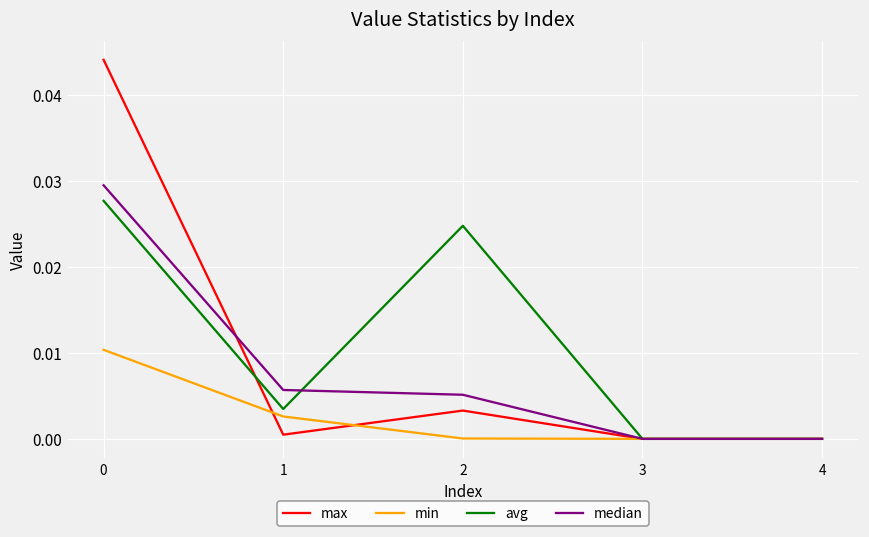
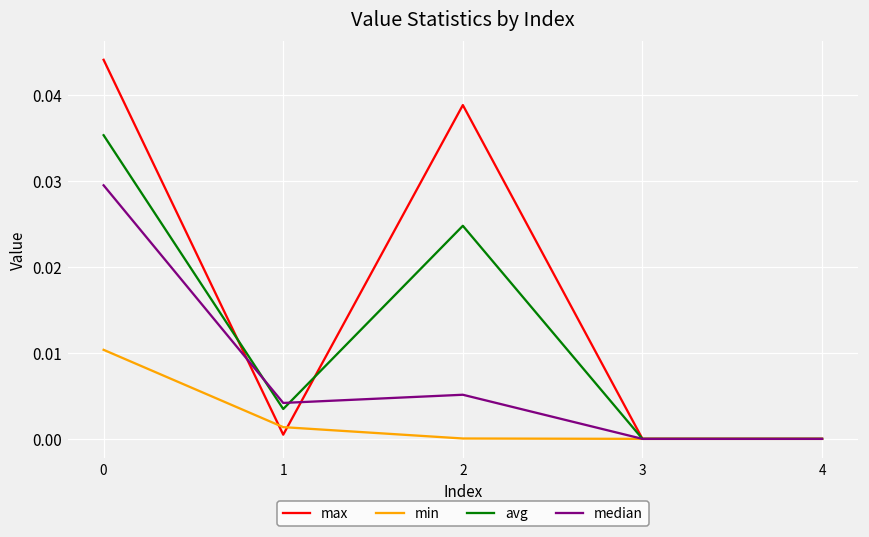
avg, 0: 0.028 -> 0.035
min, 1: 0.003 -> 0.001
median, 1: 0.006 -> 0.004
max, 2: 0.003 -> 0.039
